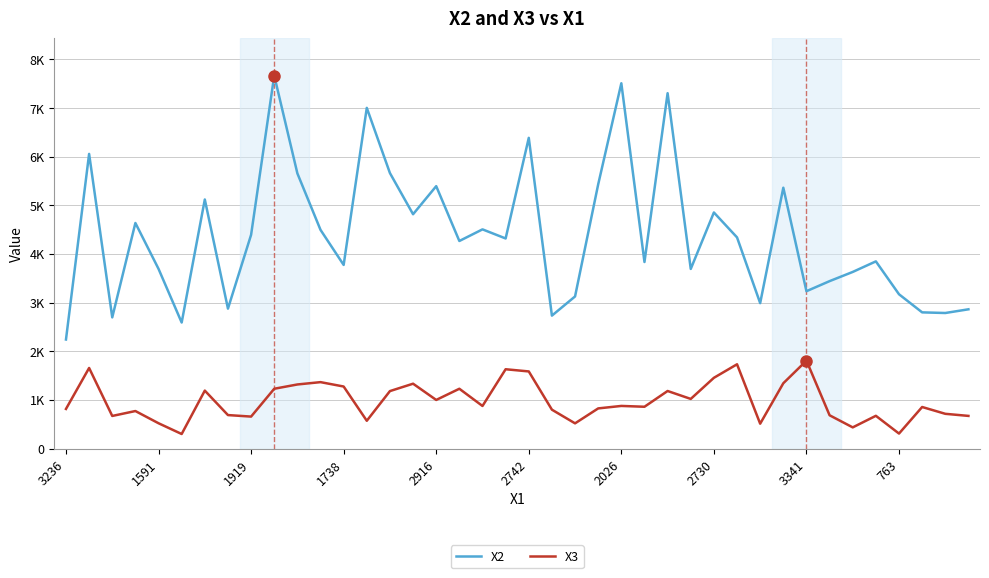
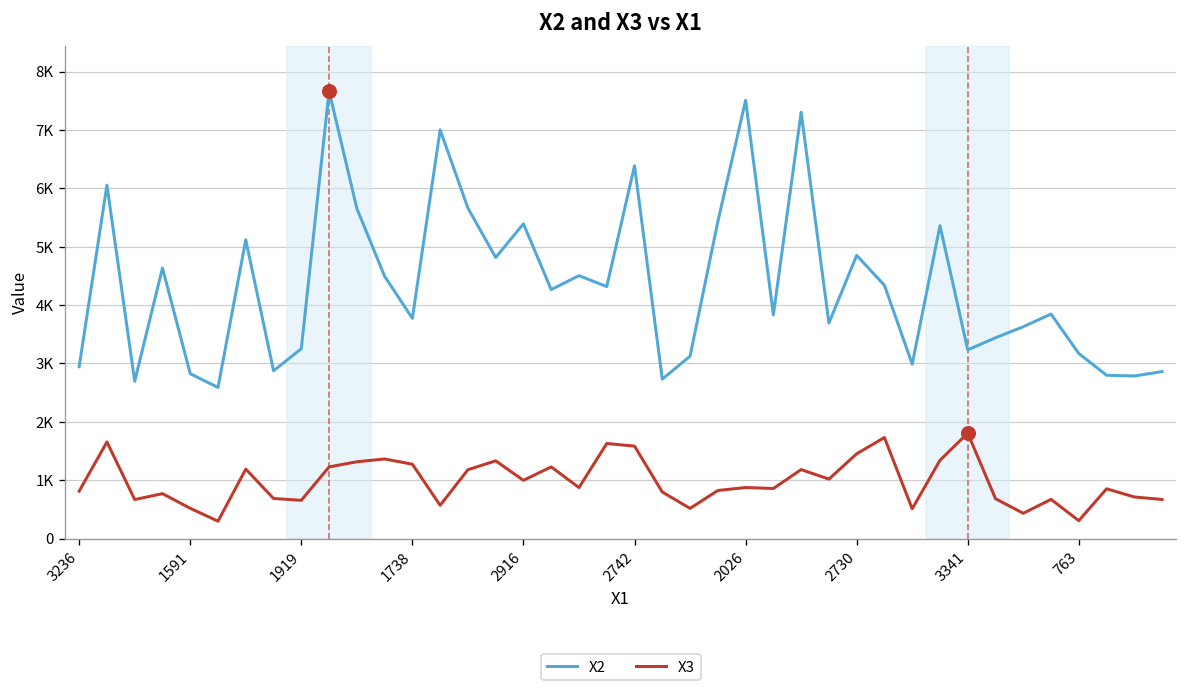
X2, 3236: 2200 -> 2900
X2, 1591: 3700 -> 2800
X2, 1919: 4400 -> 3300
